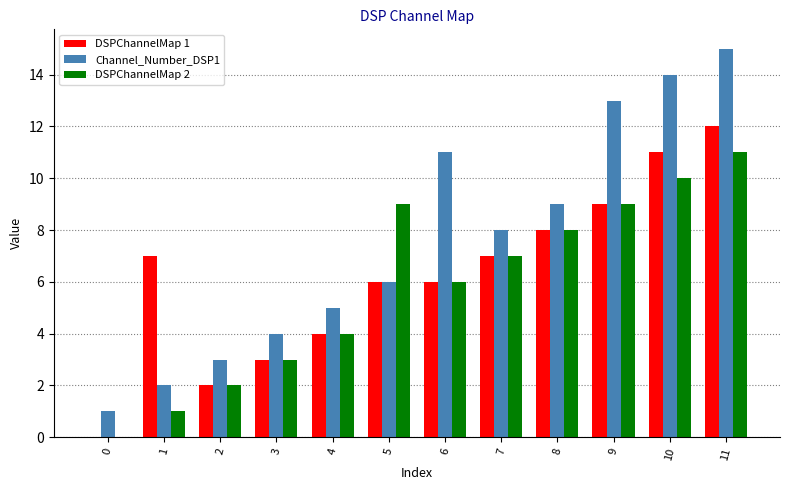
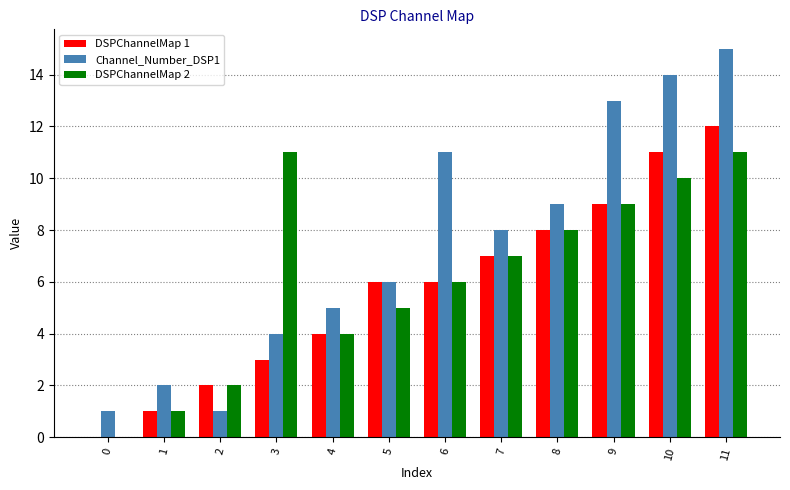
DSPChannelMap 1, 1: 7 -> 1
Channel_Number_DSP1, 2: 3 -> 1
DSPChannelMap 2, 3: 3 -> 11
DSPChannelMap 2, 5: 9 -> 5
